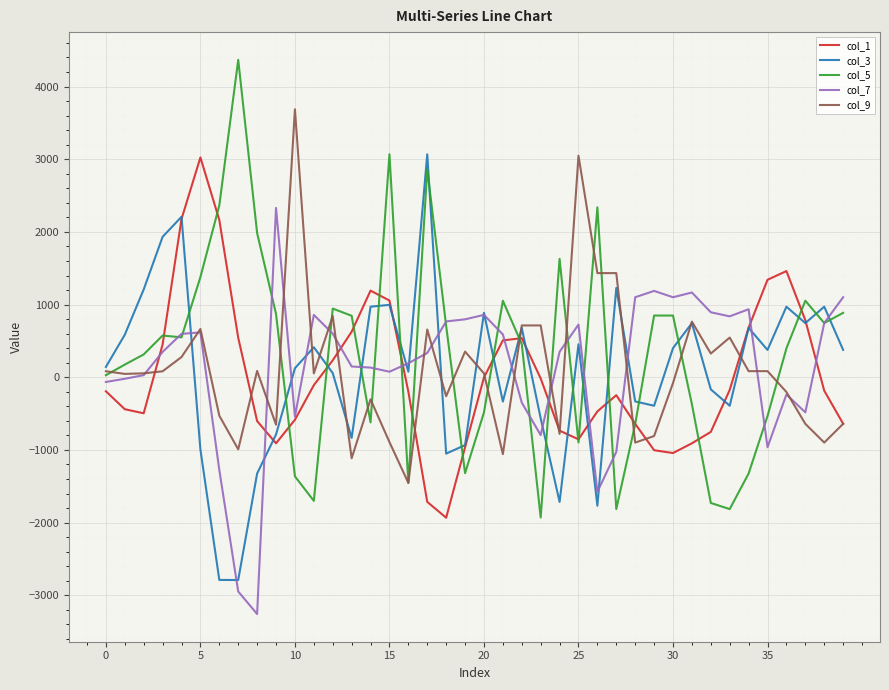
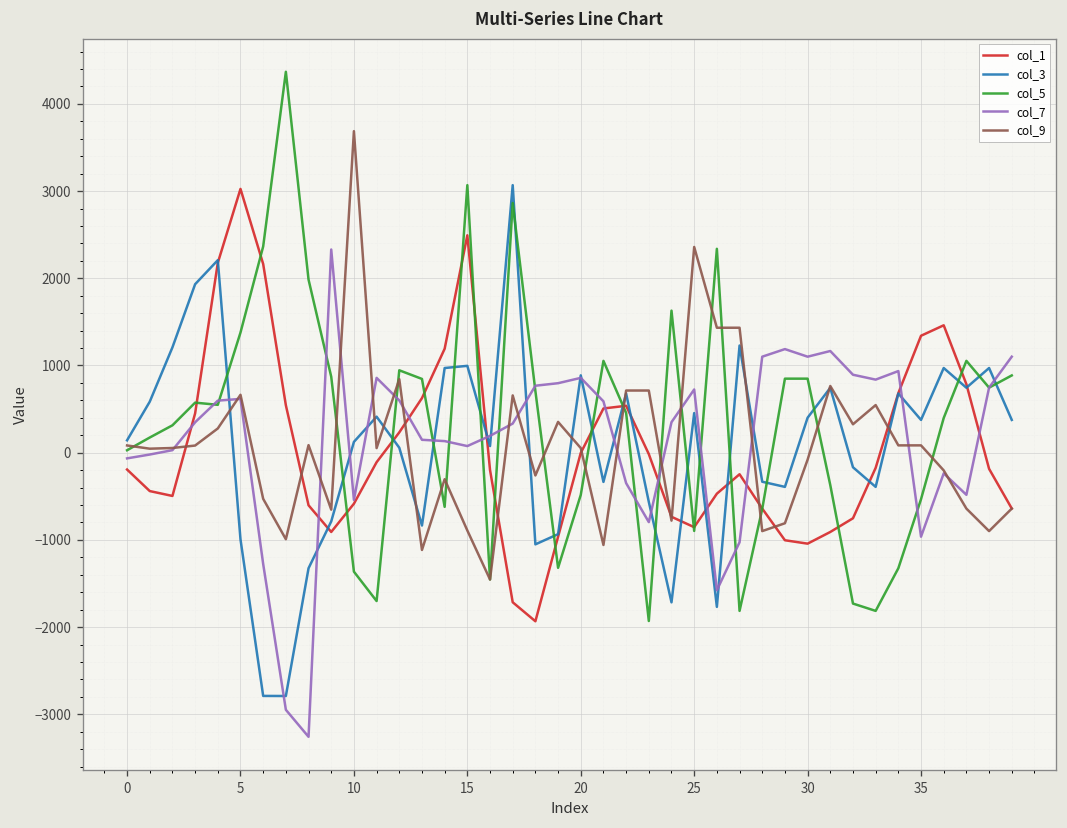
col_1, 15: 1100 -> 2500
col_9, 25: 3000 -> 2400
